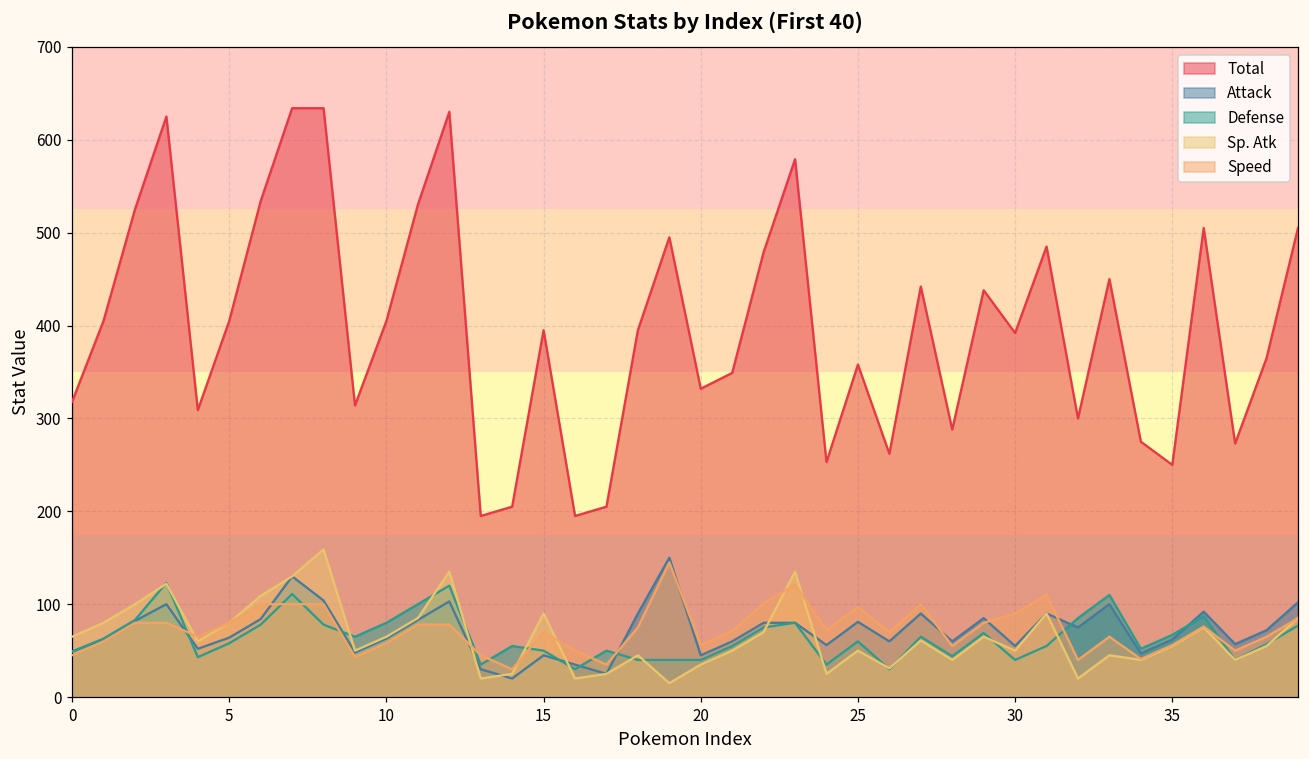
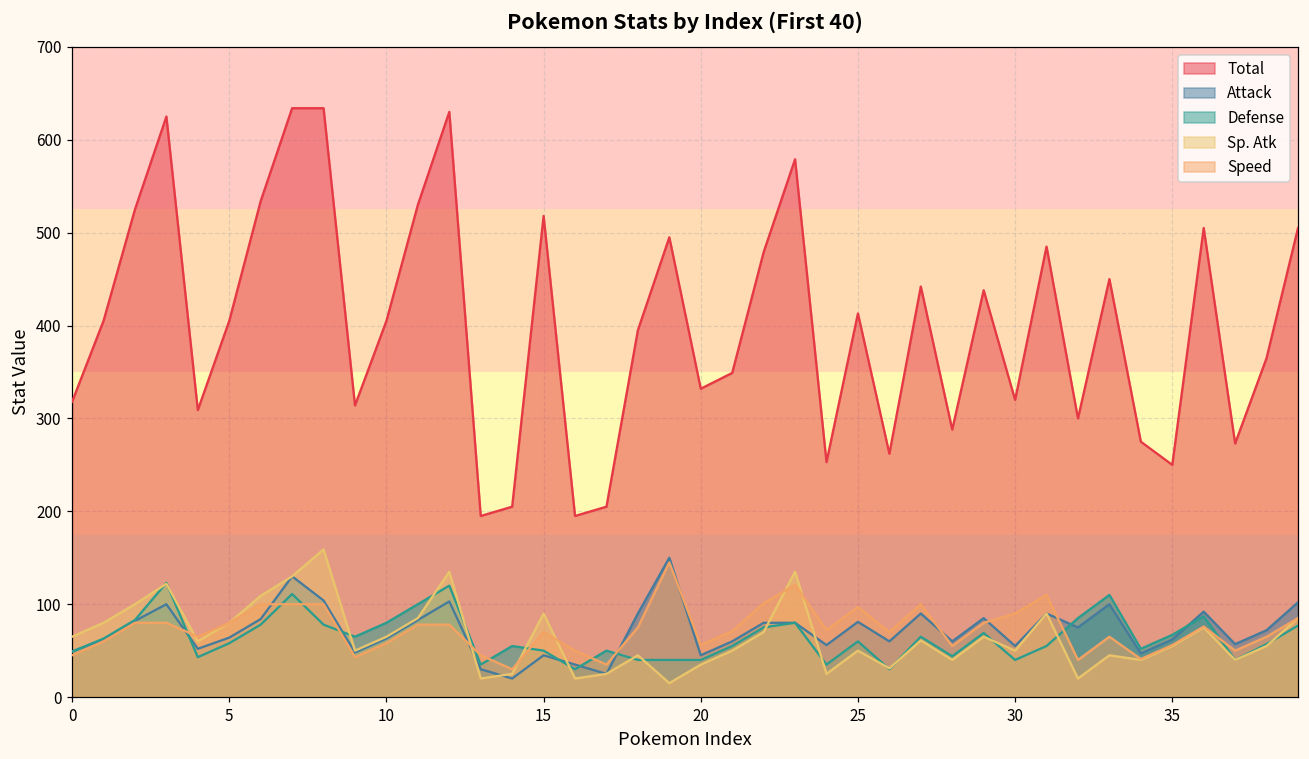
Total, 15: 400 -> 520
Total, 25: 360 -> 410
Total, 30: 390 -> 320
